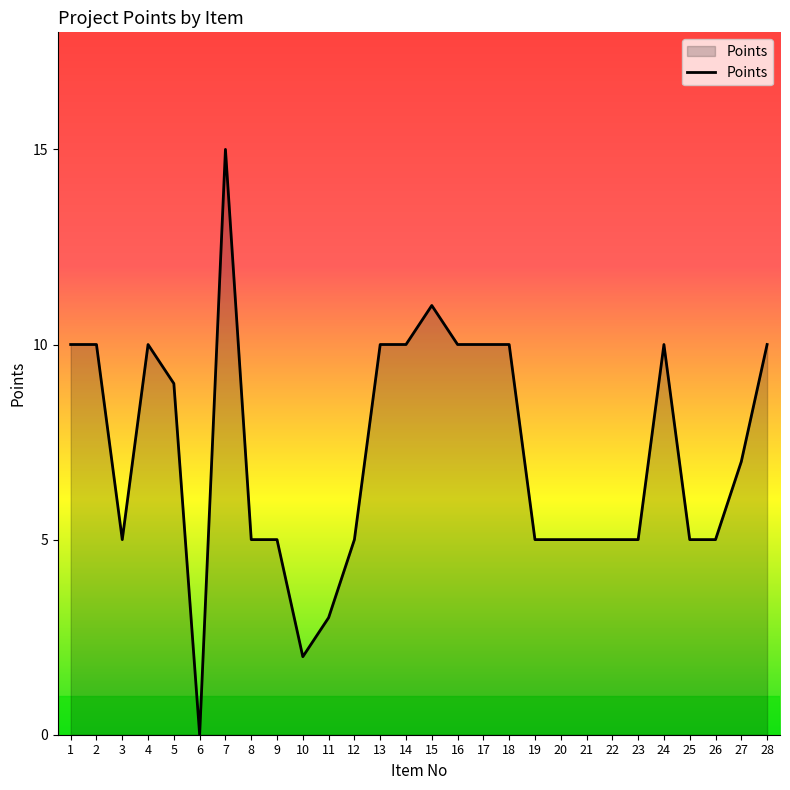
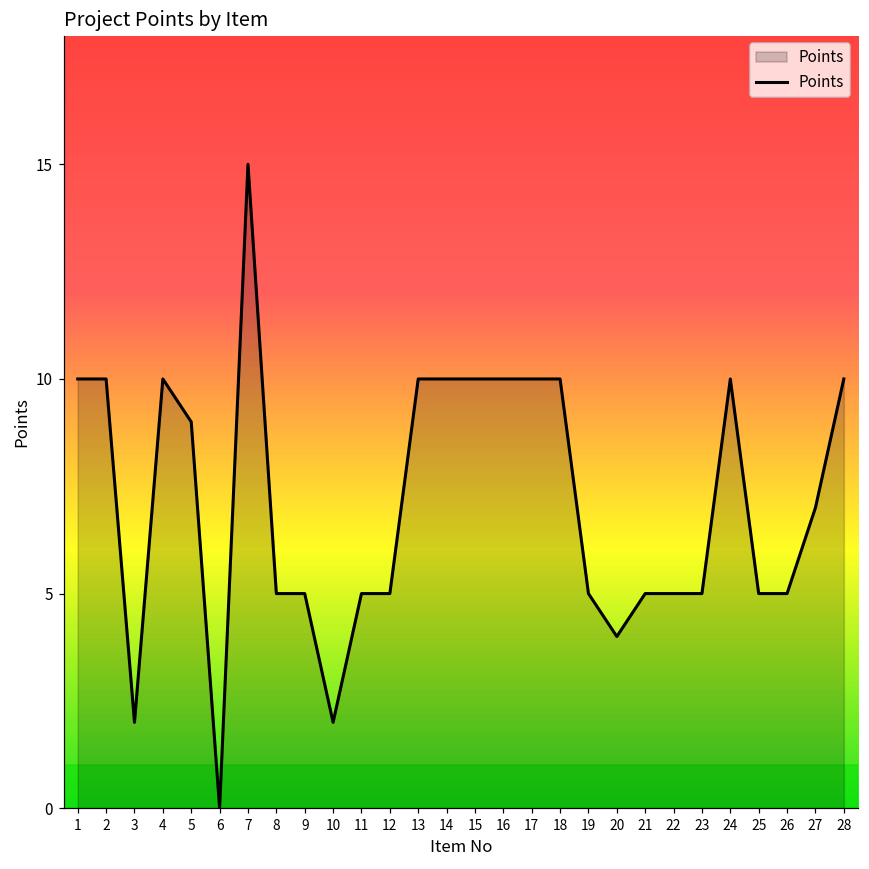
3: 5 -> 2
11: 3 -> 5
15: 11 -> 10
20: 5 -> 4
